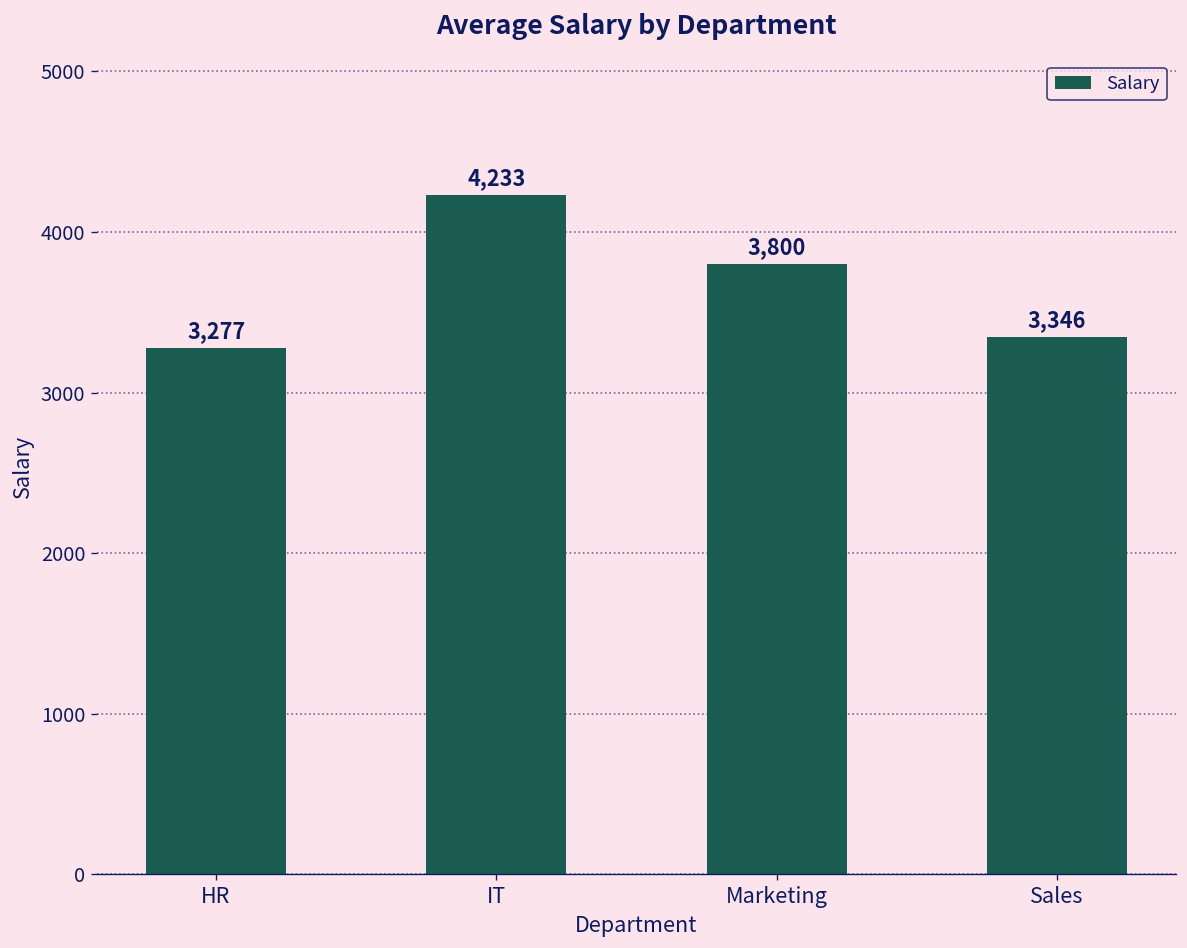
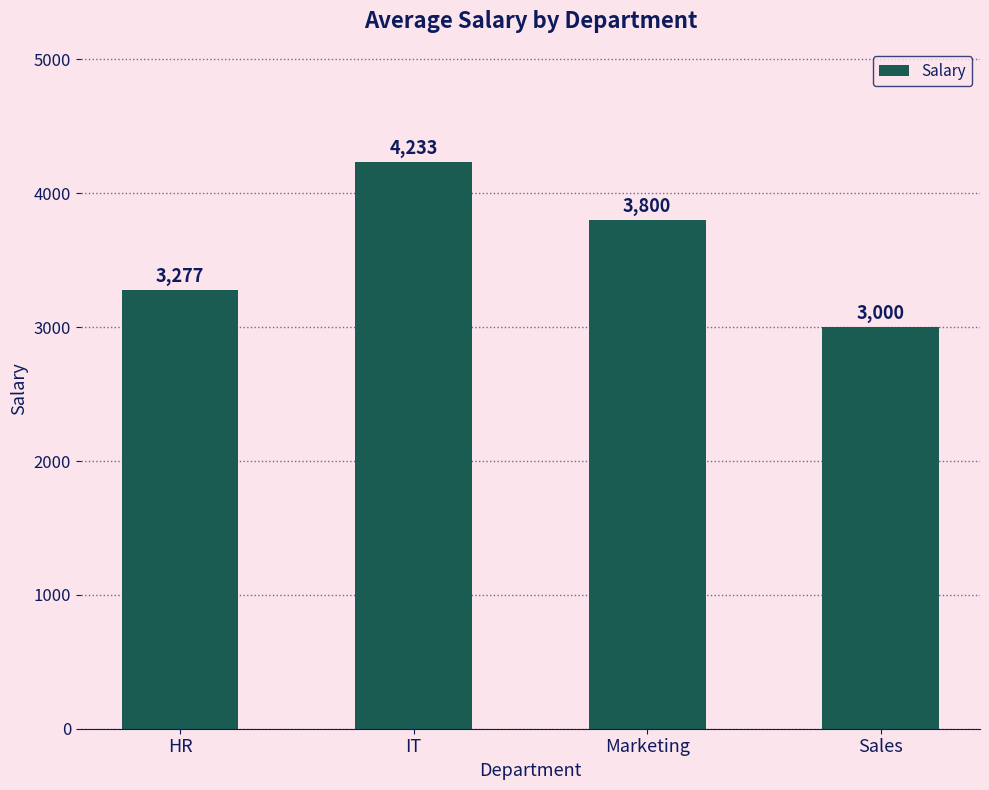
Sales: 3,346 -> 3,000
